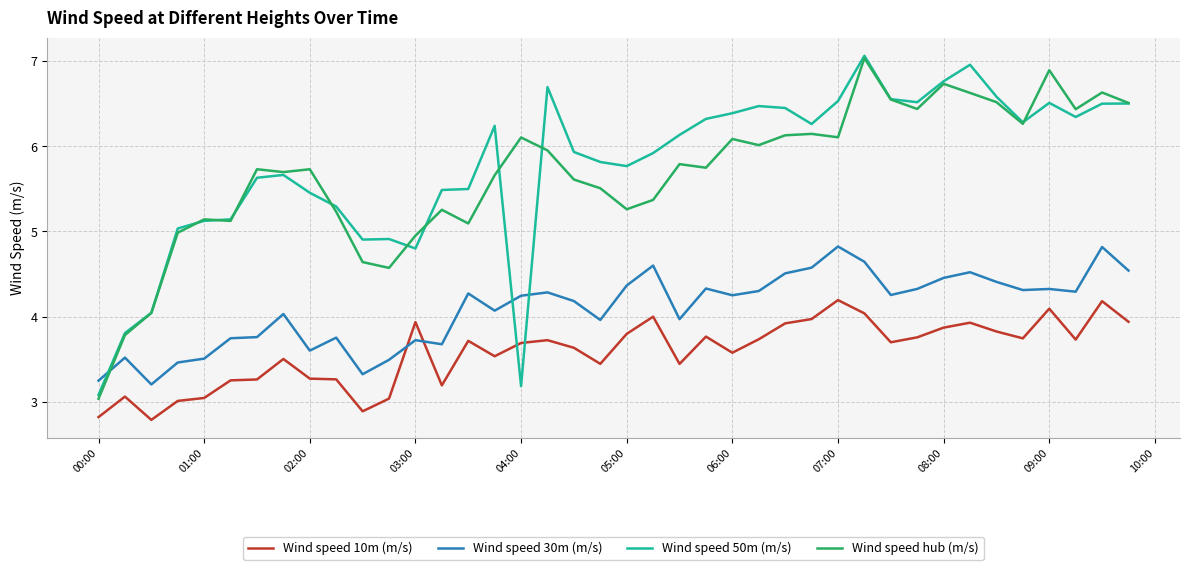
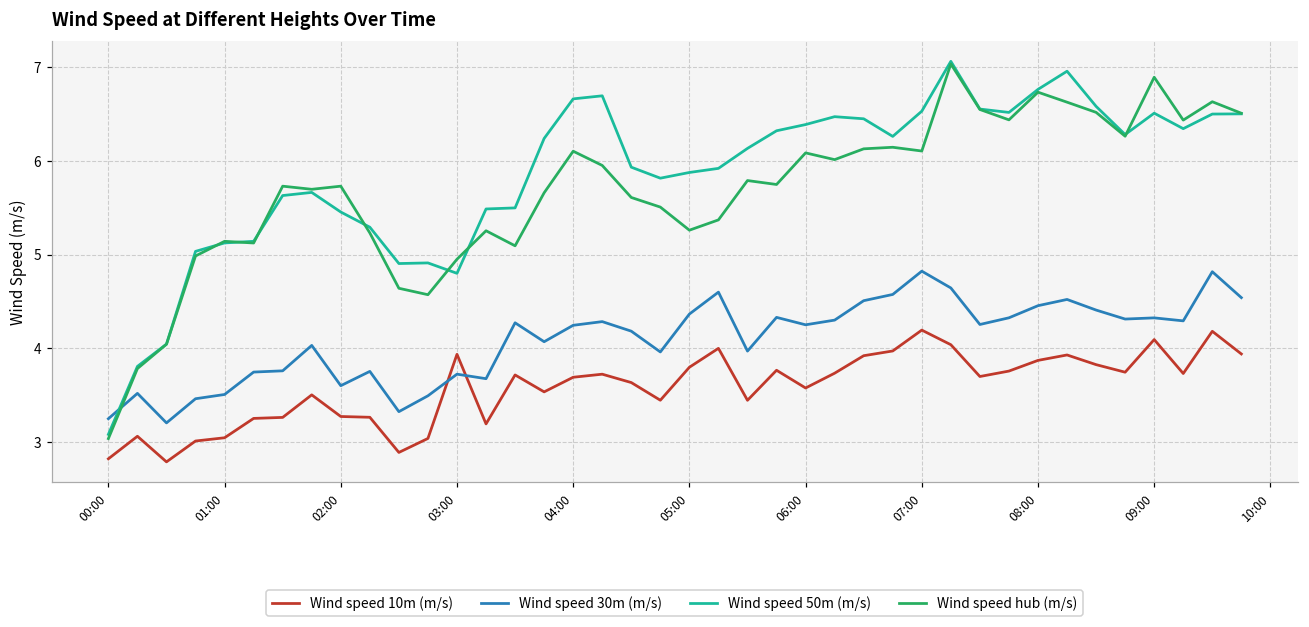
Wind speed 50m (m/s), 04:00: 3.2 -> 6.7
Wind speed 50m (m/s), 05:00: 5.8 -> 5.9
